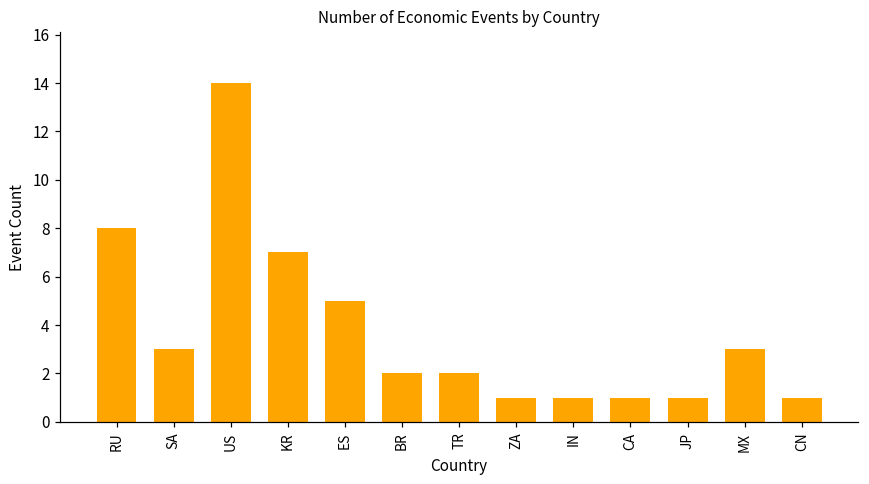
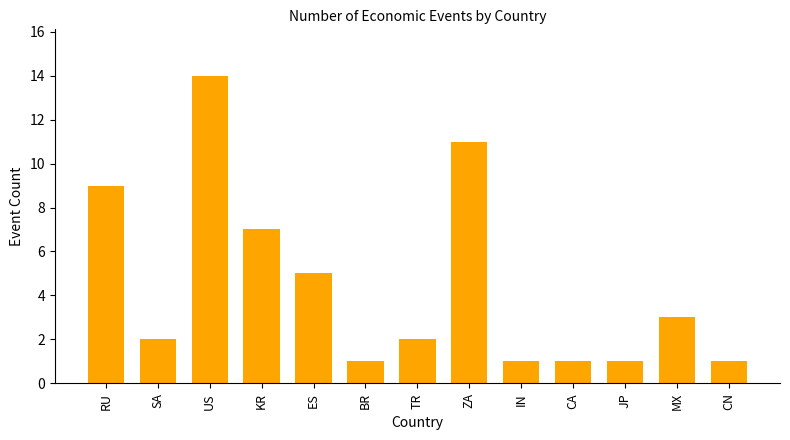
RU: 8 -> 9
SA: 3 -> 2
BR: 2 -> 1
ZA: 1 -> 11
